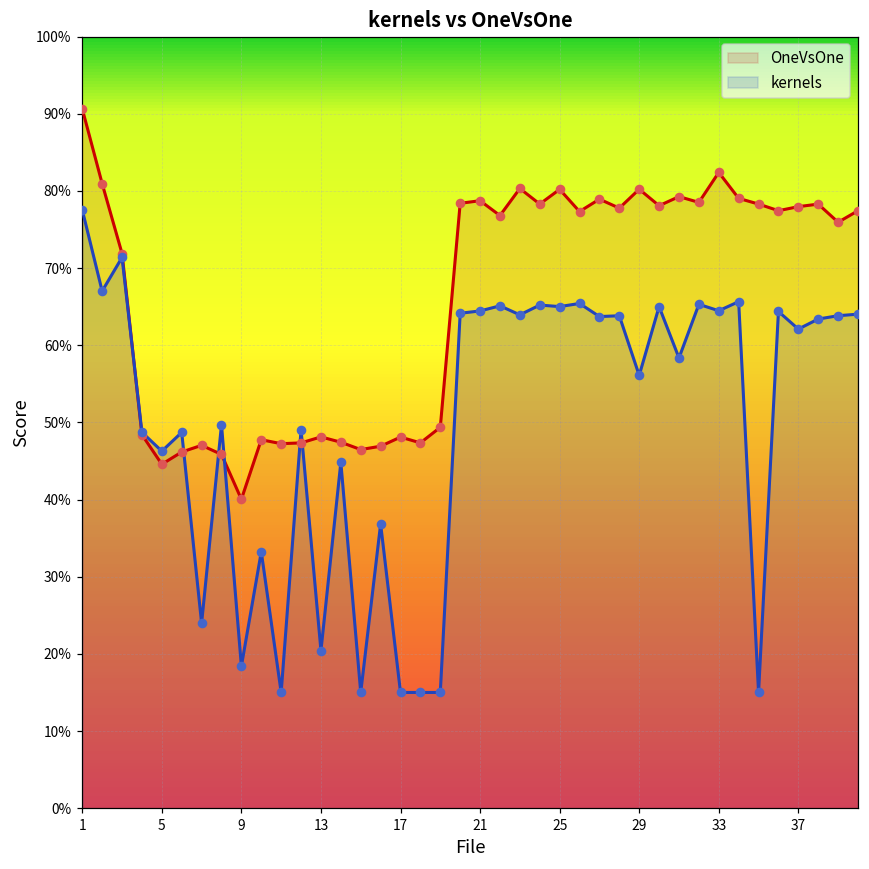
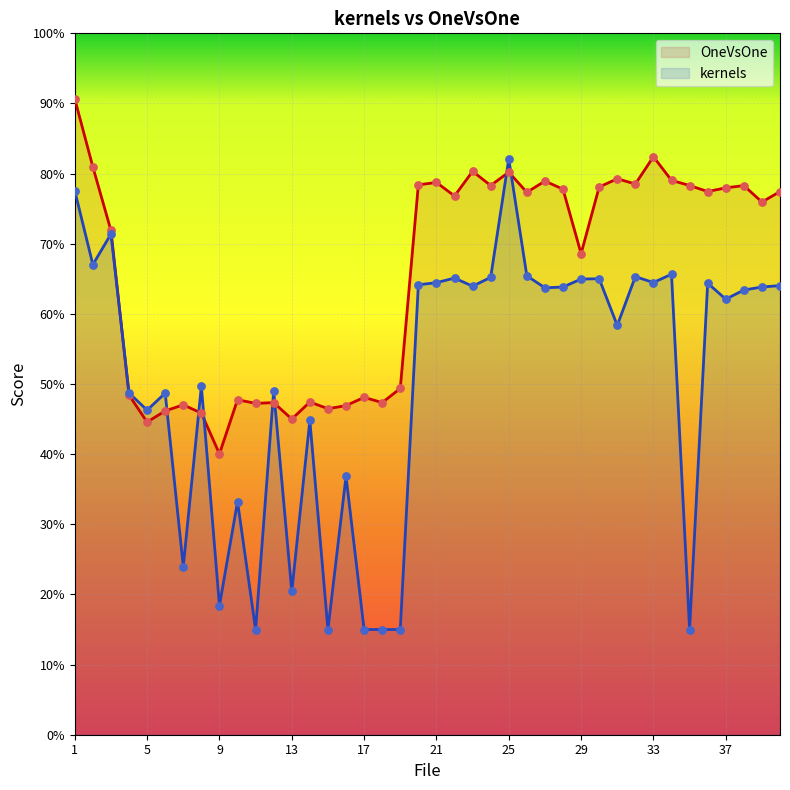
OneVsOne, 13: 48% -> 45%
kernels, 25: 65% -> 82%
OneVsOne, 29: 80% -> 69%
kernels, 29: 56% -> 65%
